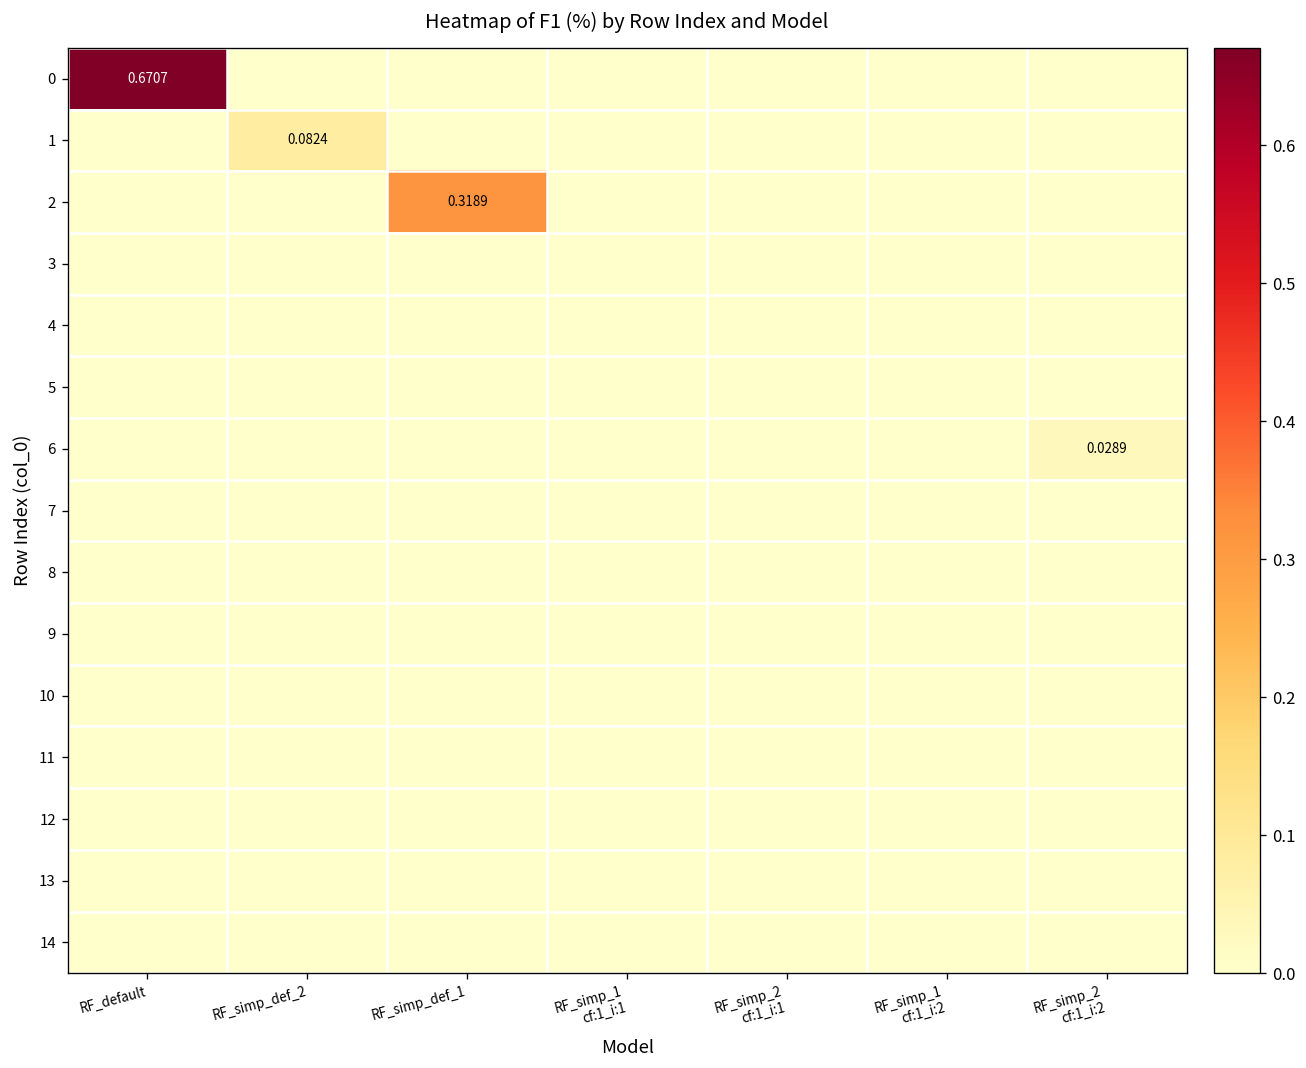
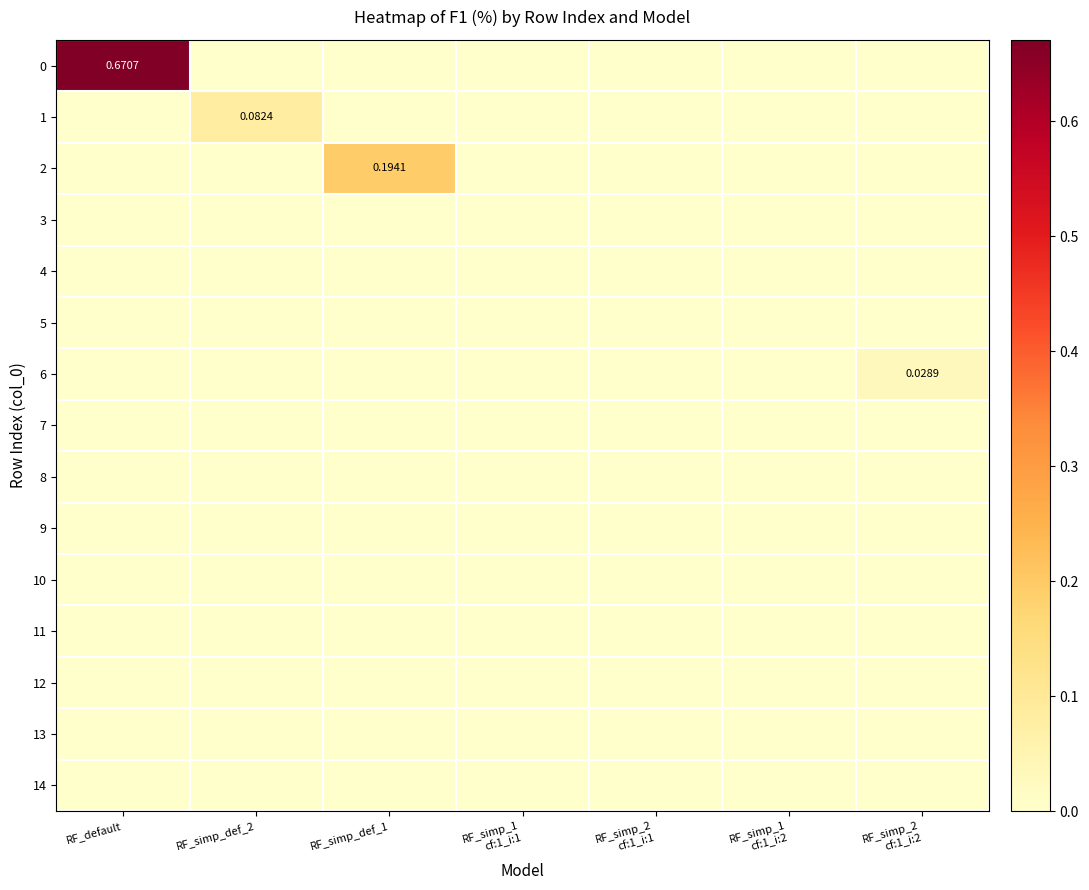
2, RF_simp_def_1: 0.3189 -> 0.1941
